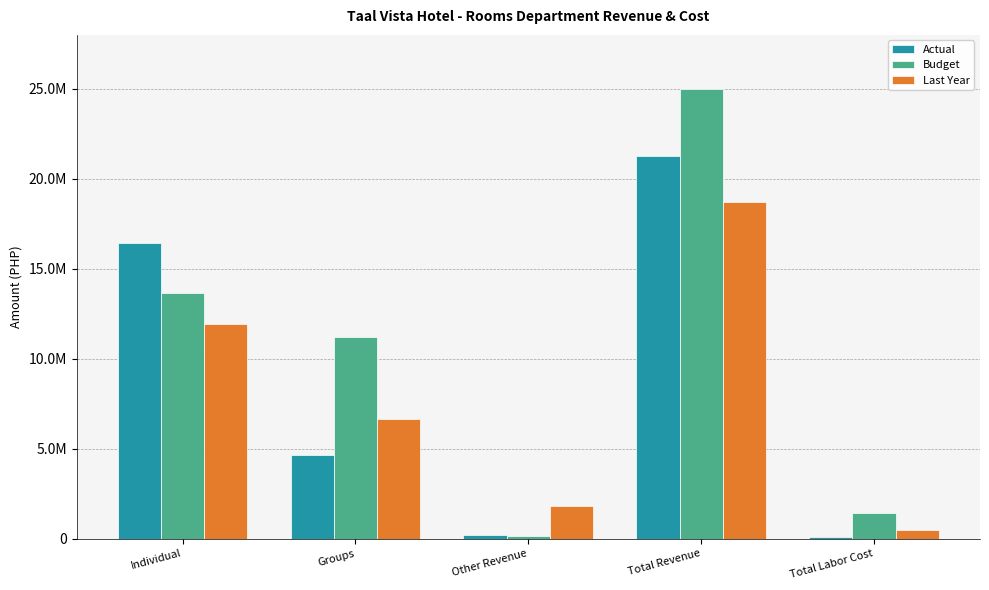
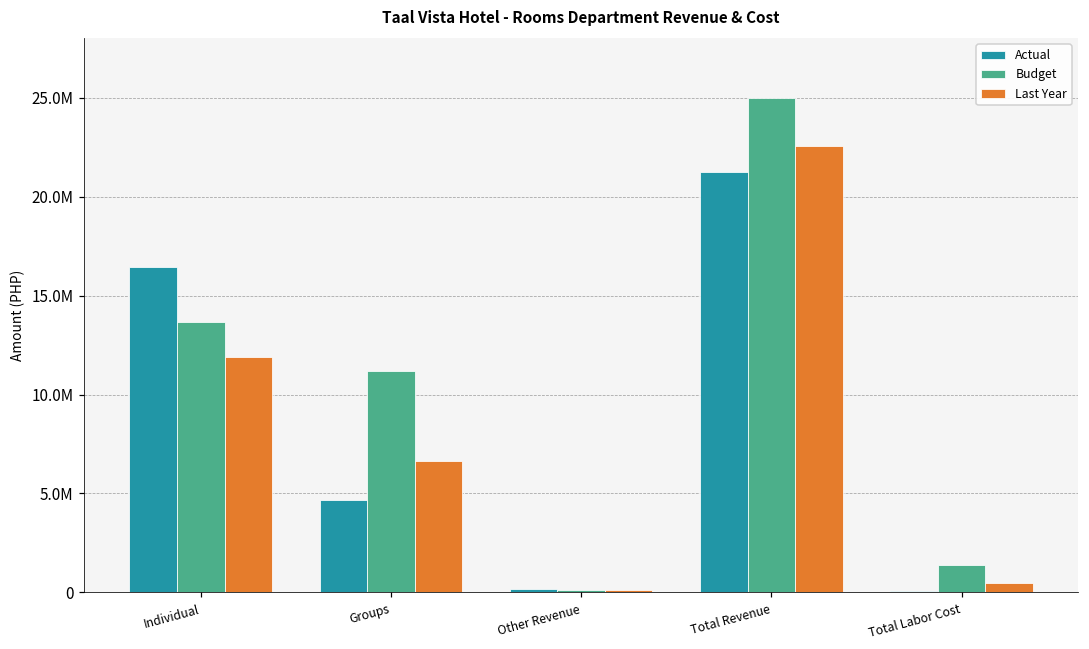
Last Year, Other Revenue: 1800000 -> 100000
Last Year, Total Revenue: 18700000 -> 22600000
